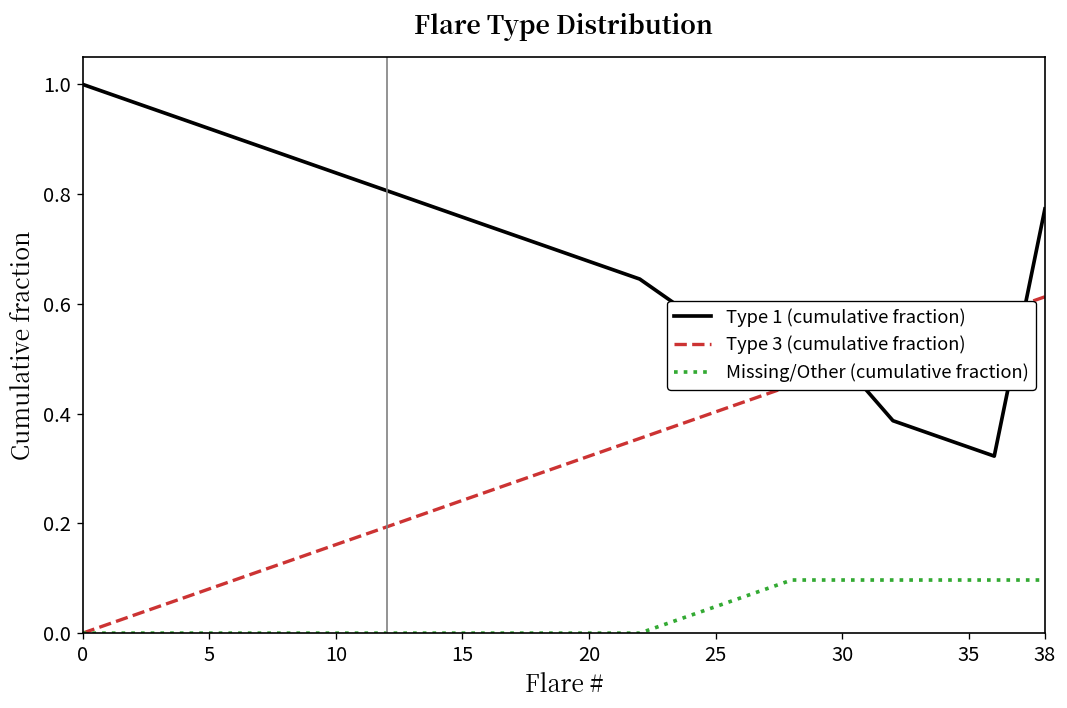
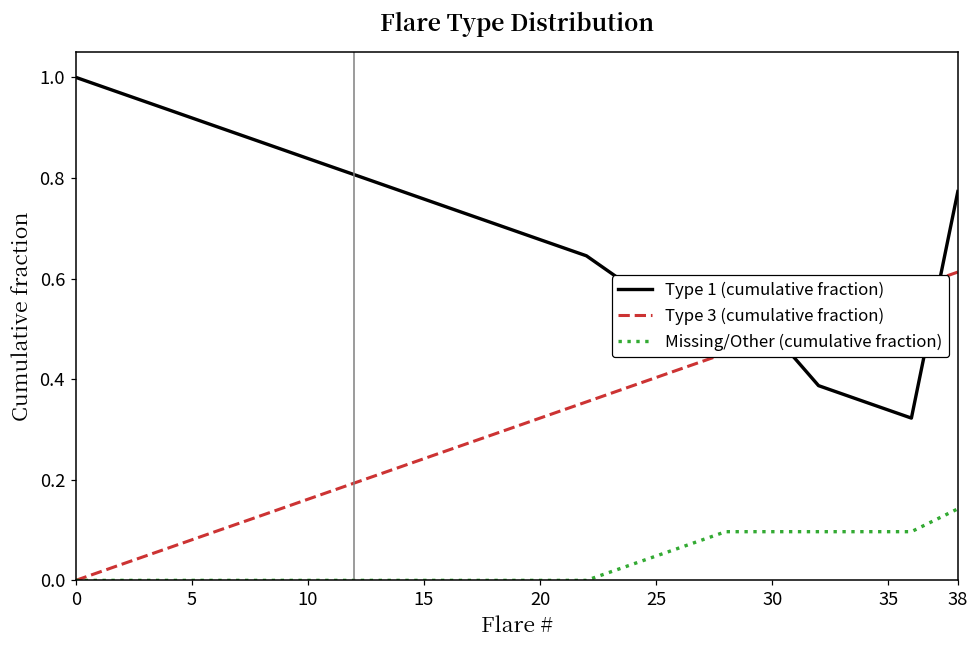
Missing/Other (cumulative fraction), 38: 0.10 -> 0.14
